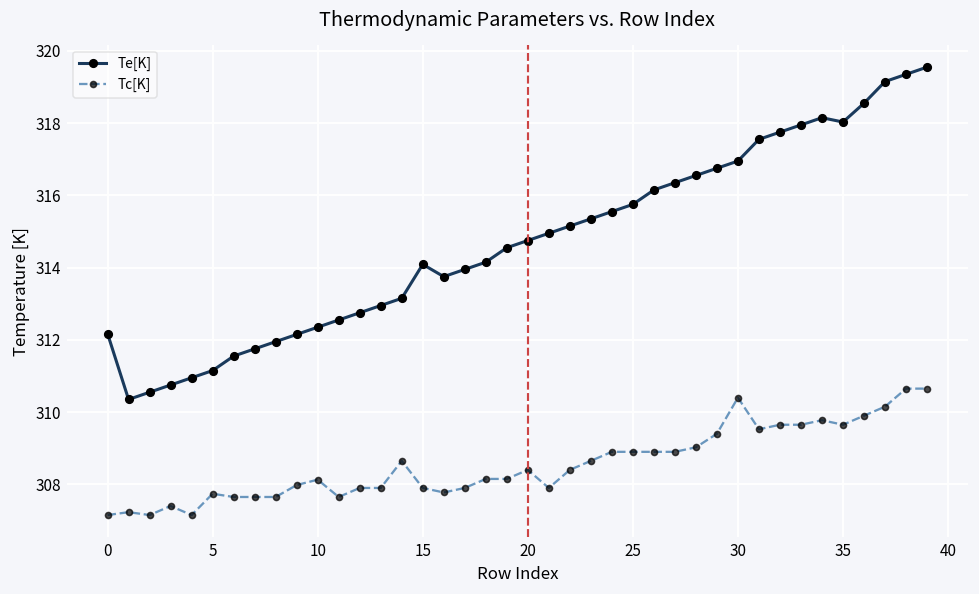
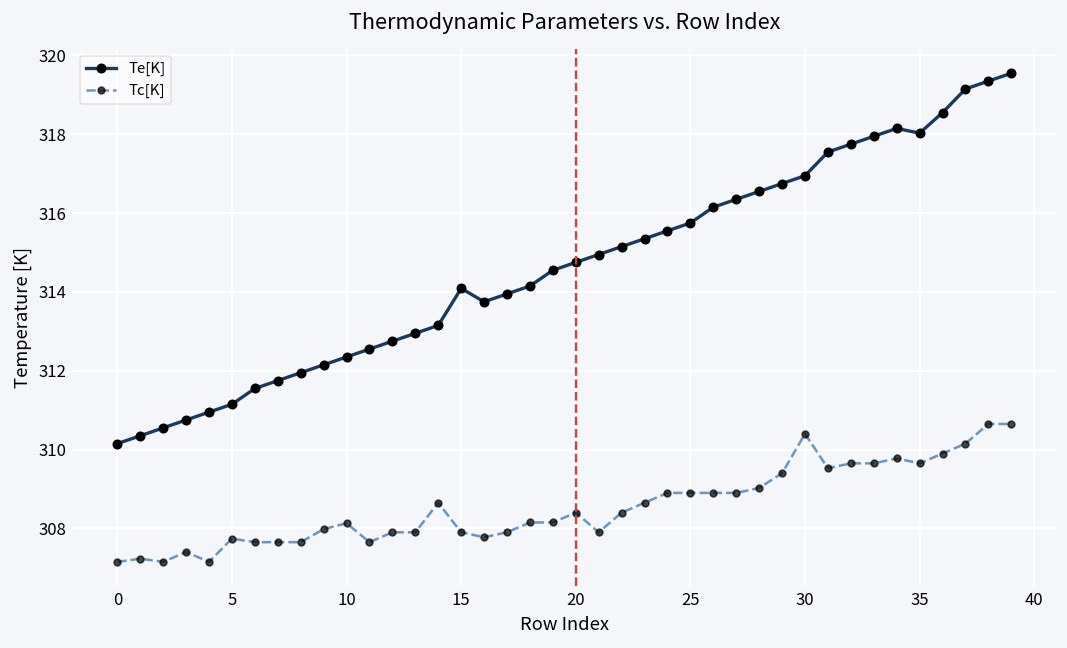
Te[K], 0: 312.2 -> 310.2
